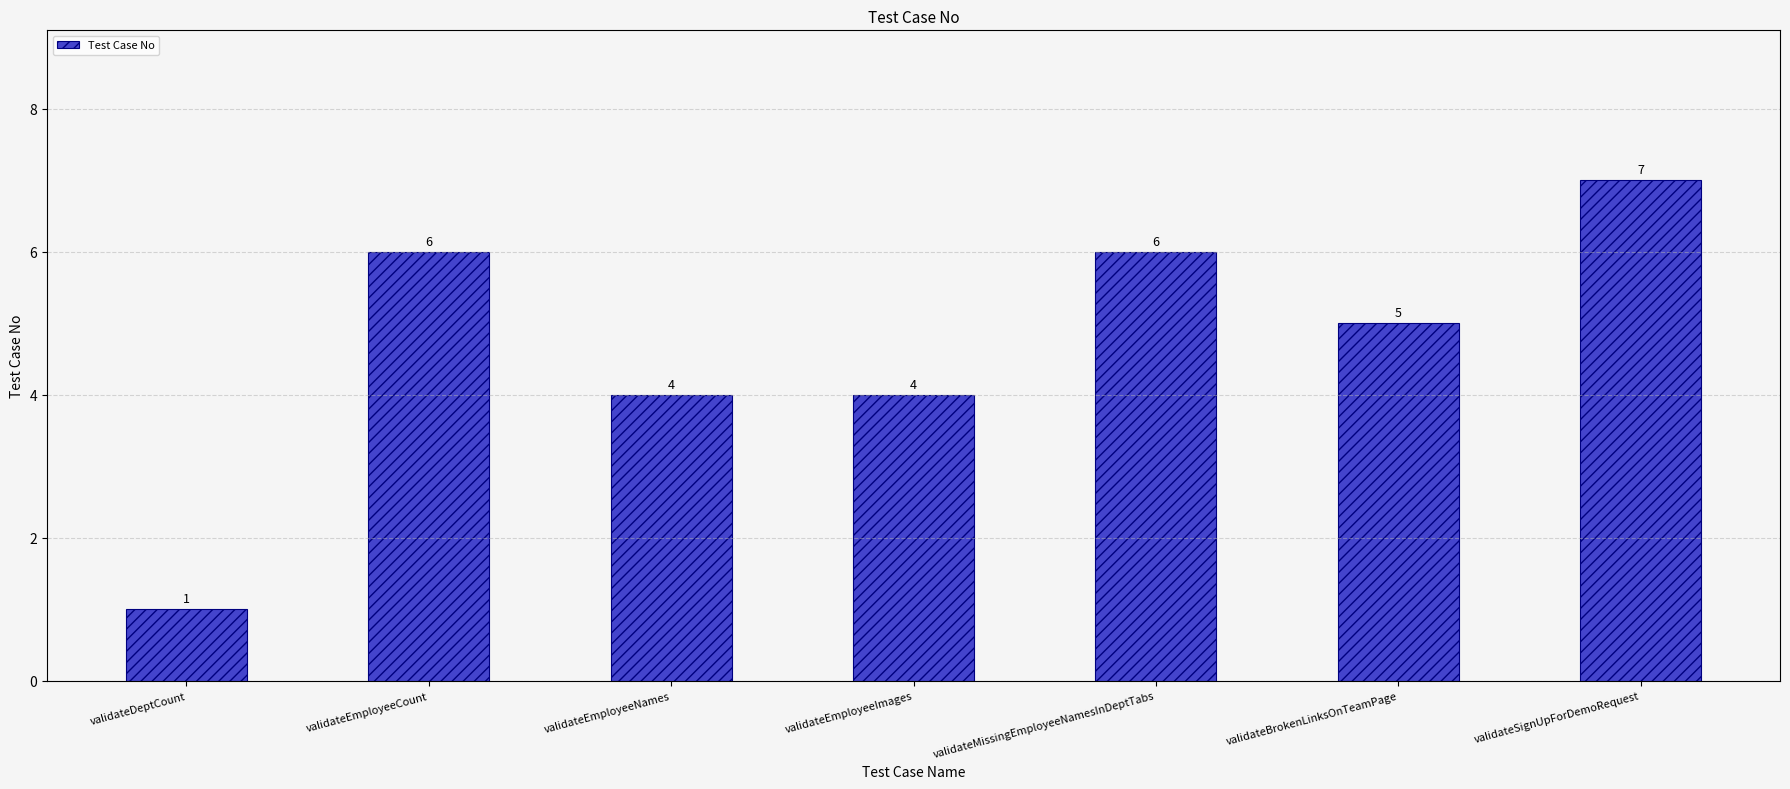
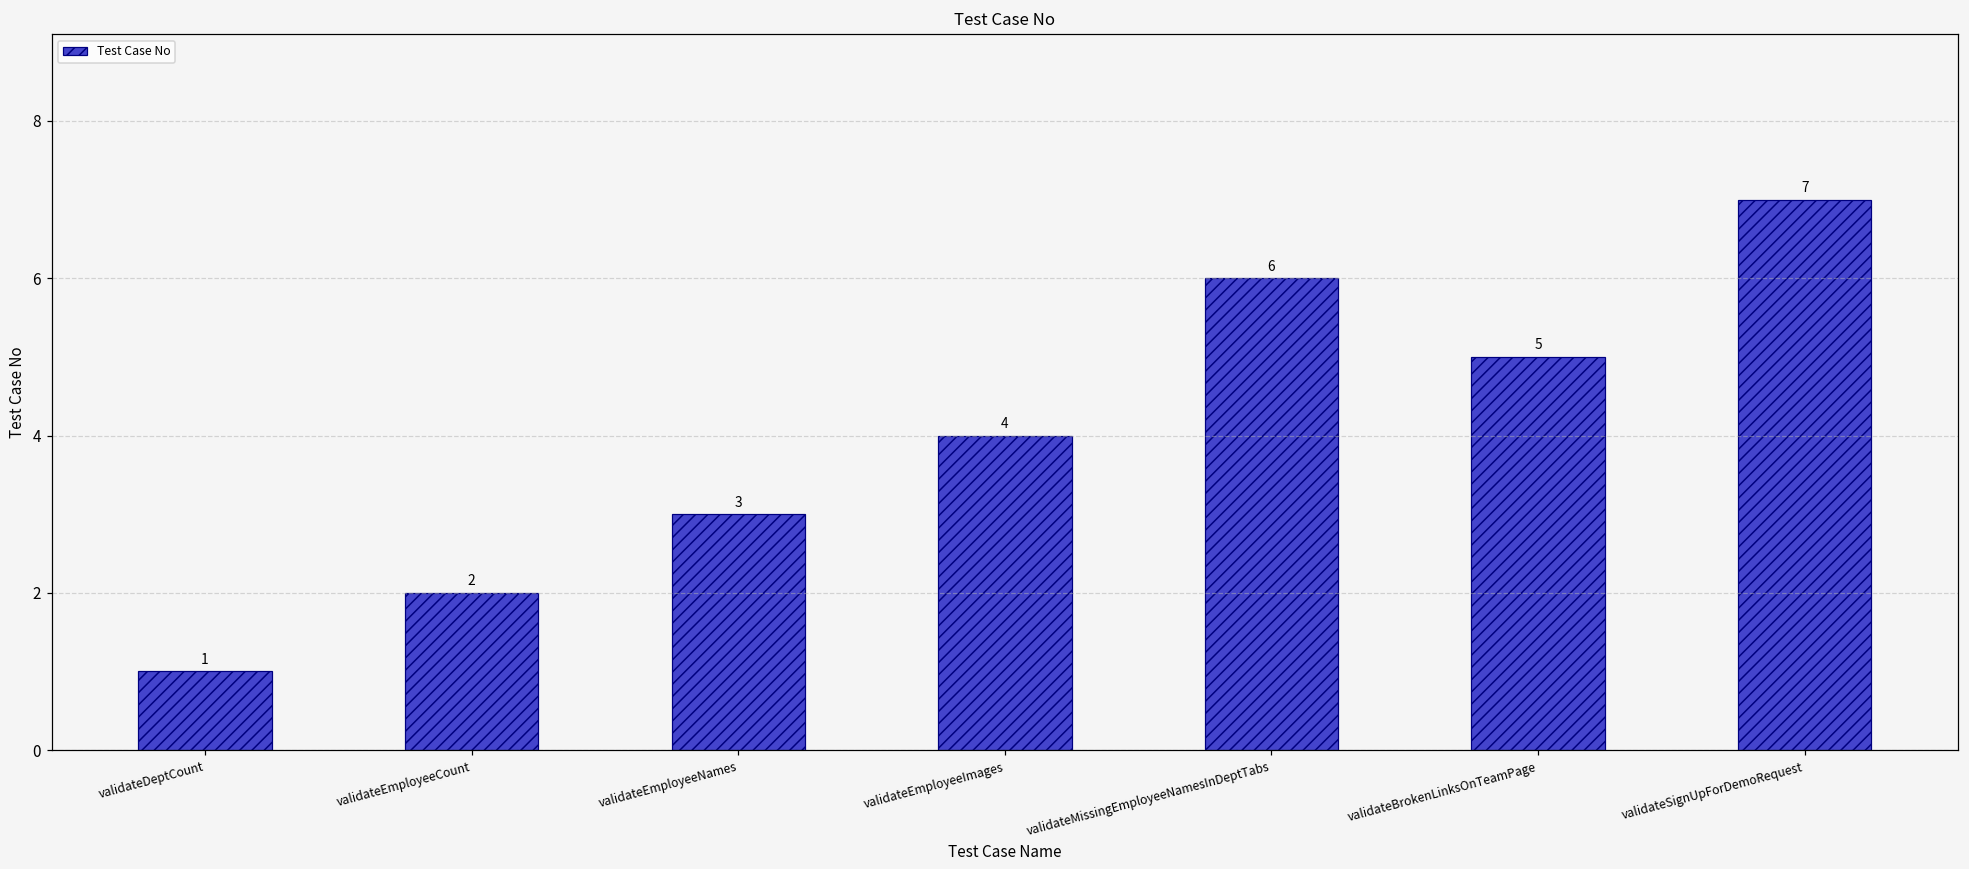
validateEmployeeCount: 6 -> 2
validateEmployeeNames: 4 -> 3
